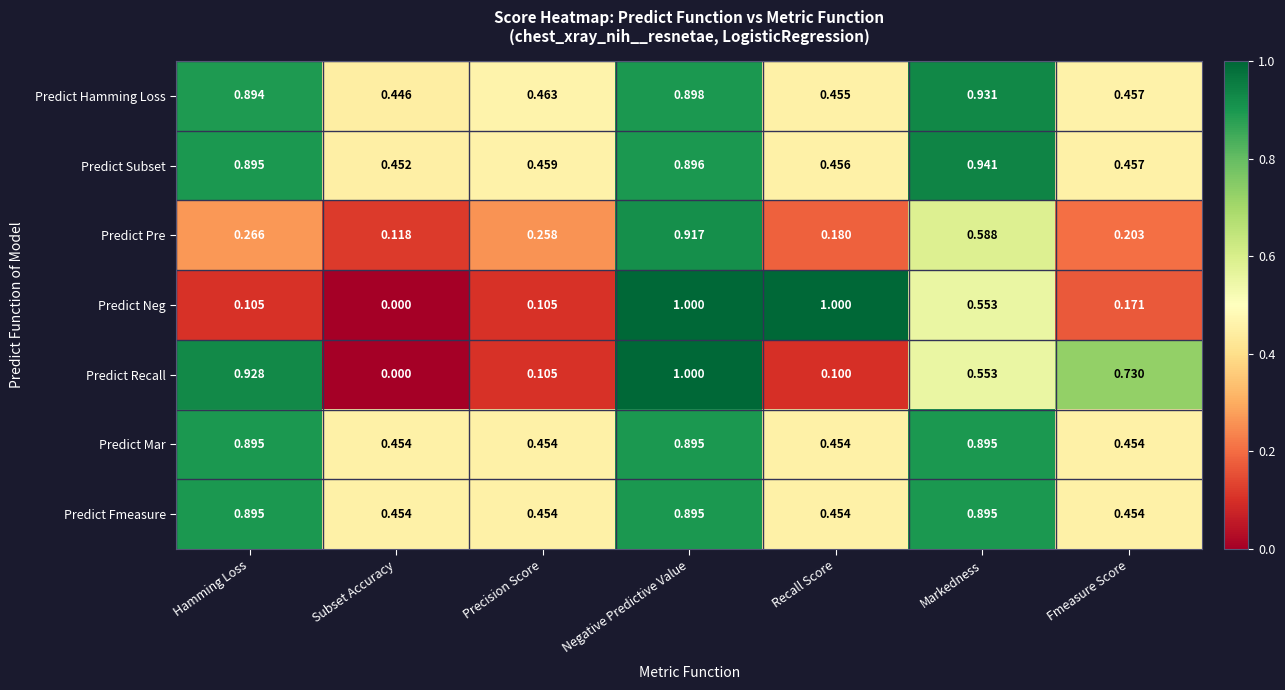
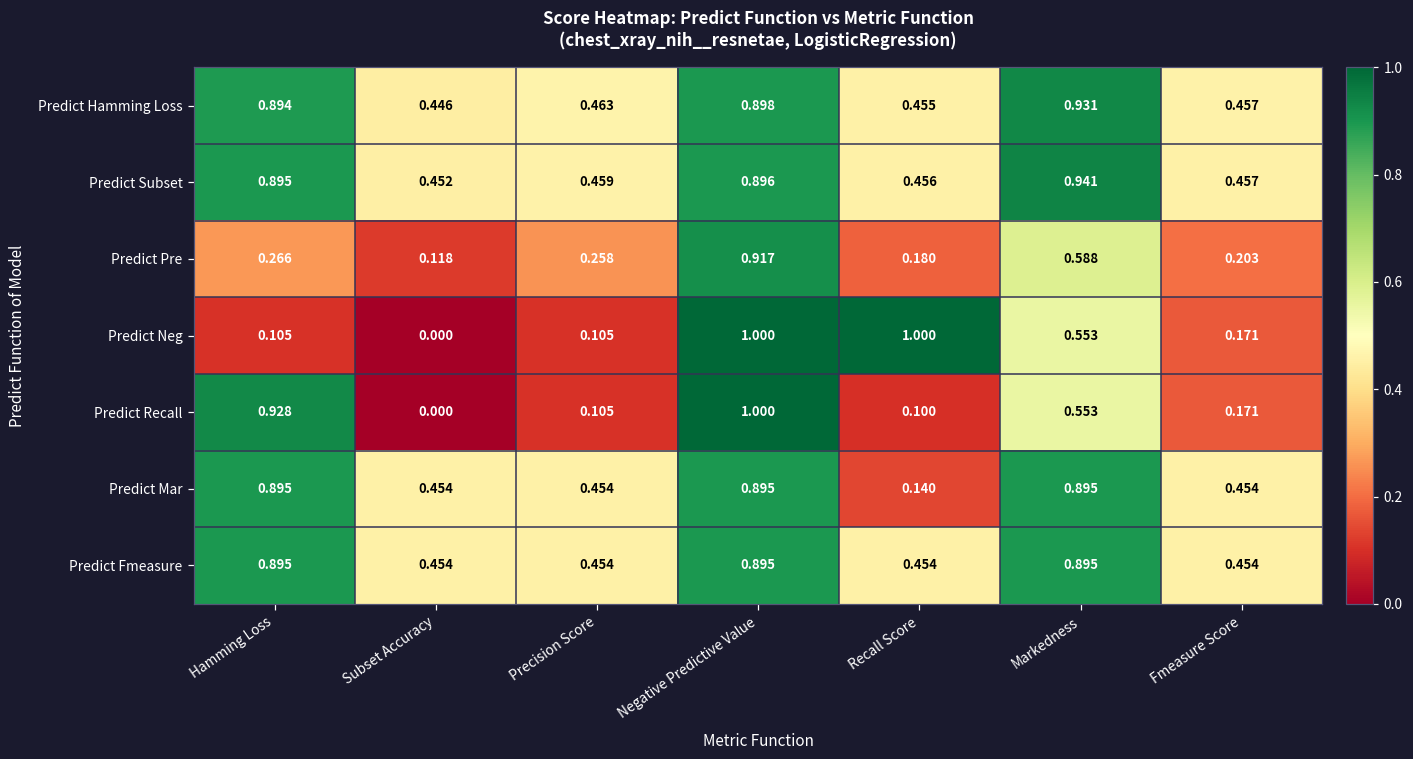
Predict Recall, Fmeasure Score: 0.730 -> 0.171
Predict Mar, Recall Score: 0.454 -> 0.140
